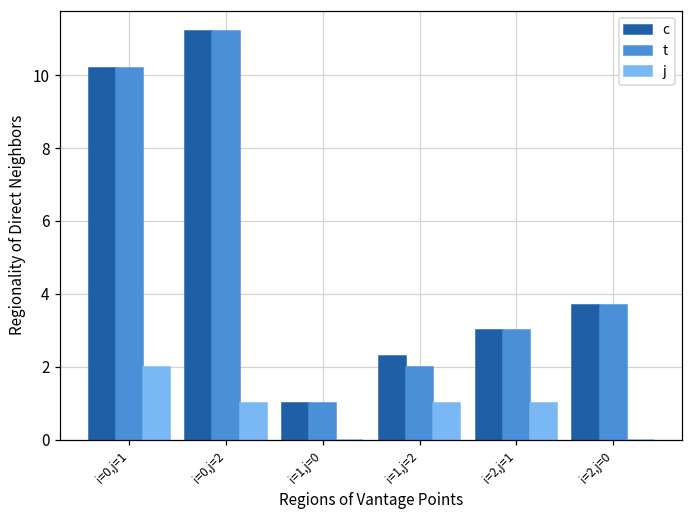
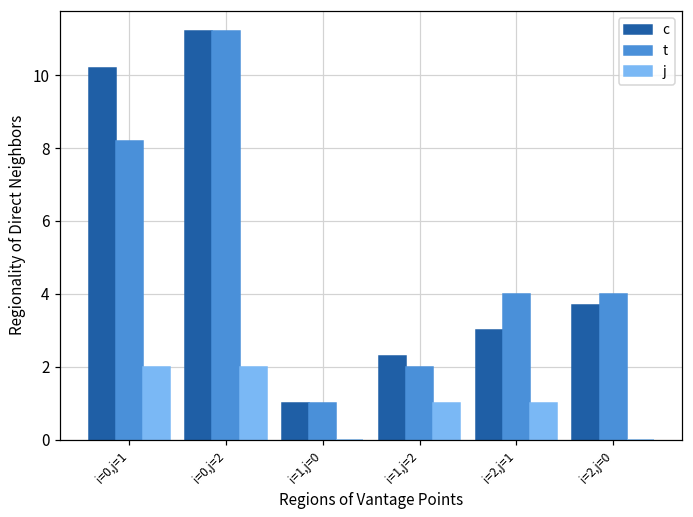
t, i=0,j=1: 10.2 -> 8.2
j, i=0,j=2: 1 -> 2
t, i=2,j=1: 3 -> 4
t, i=2,j=0: 3.7 -> 4.0
